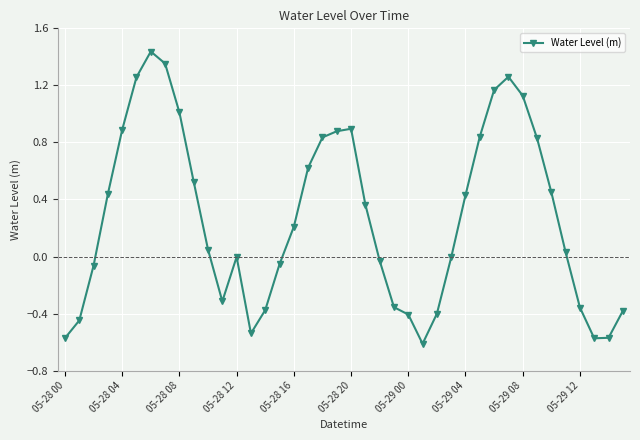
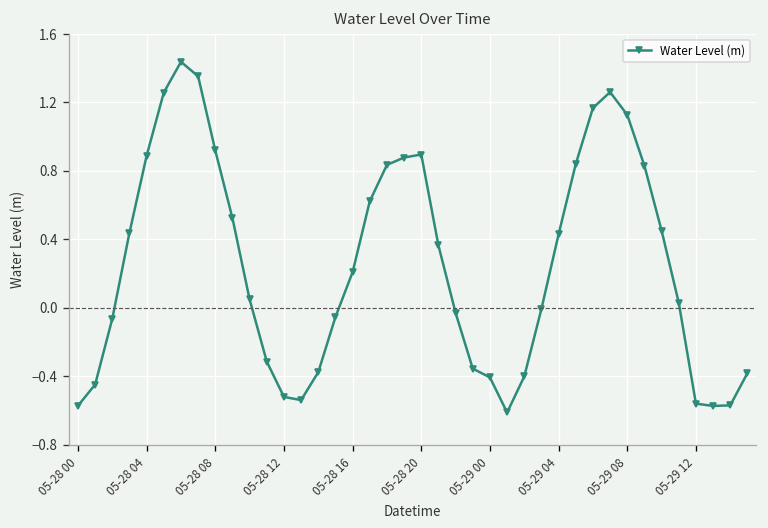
05-28 08: 1.01 -> 0.92
05-28 12: 0.00 -> -0.52
05-29 12: -0.36 -> -0.56
